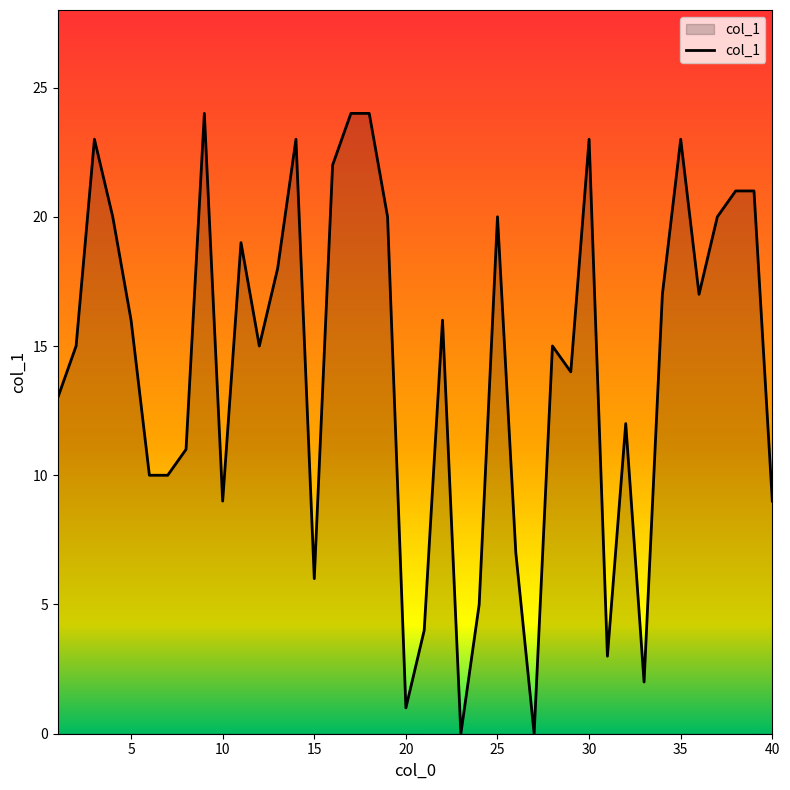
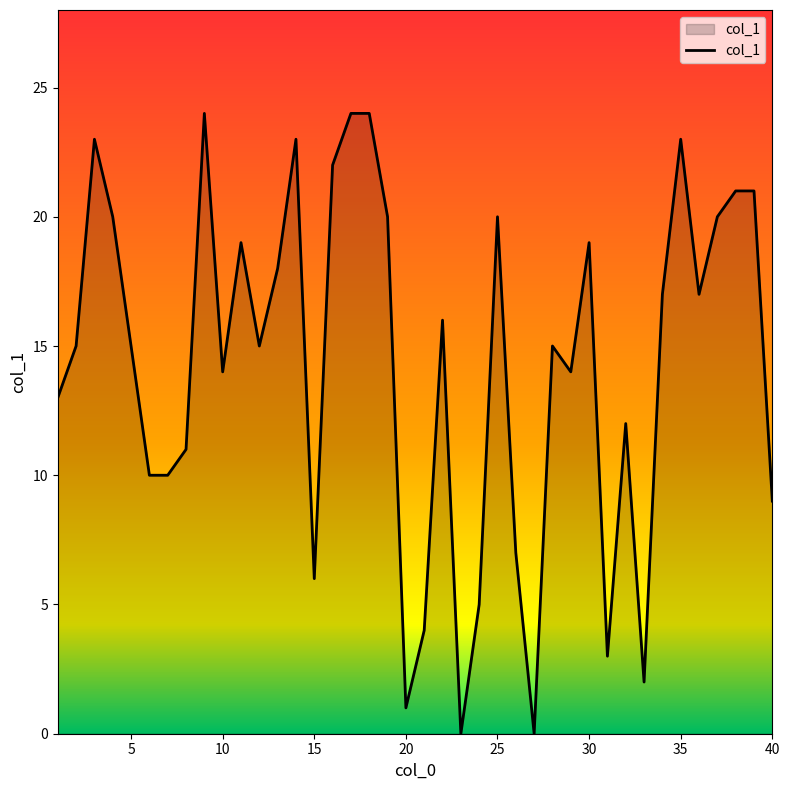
5: 16 -> 15
10: 9 -> 14
30: 23 -> 19
